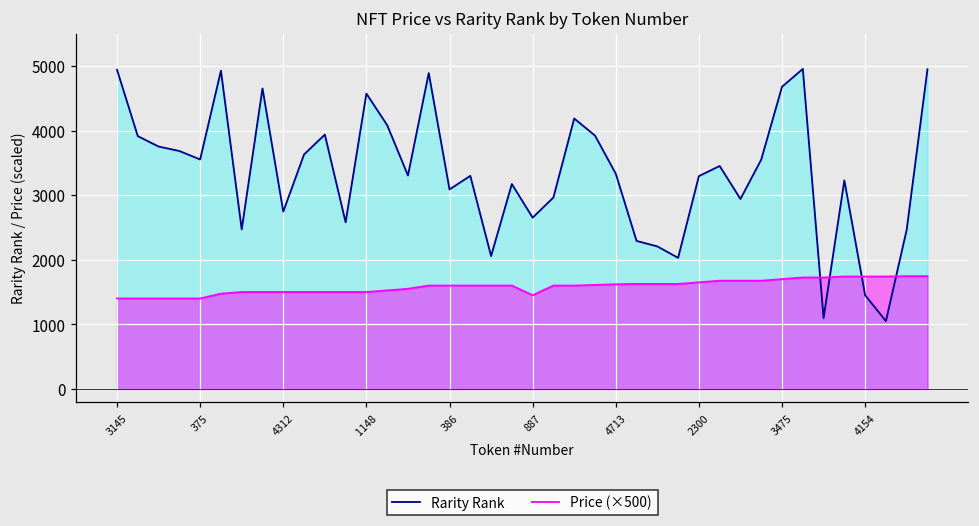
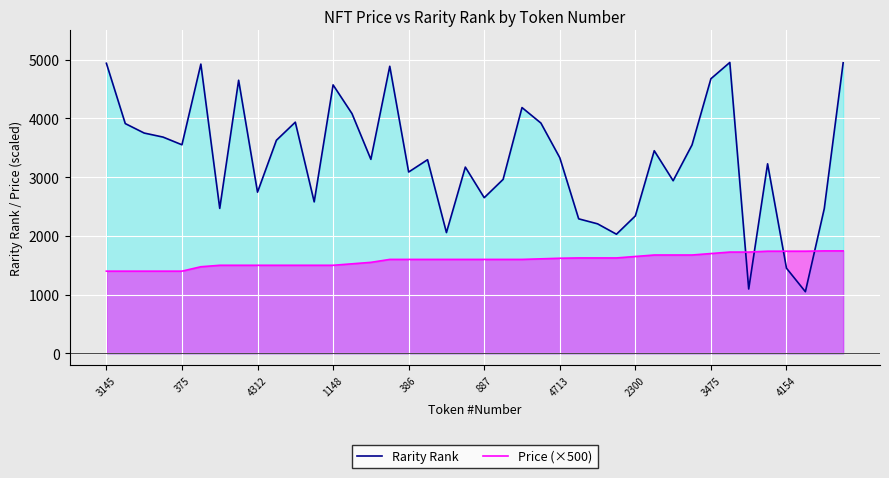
Price (×500), 887: 1500 -> 1600
Rarity Rank, 2300: 3300 -> 2300
